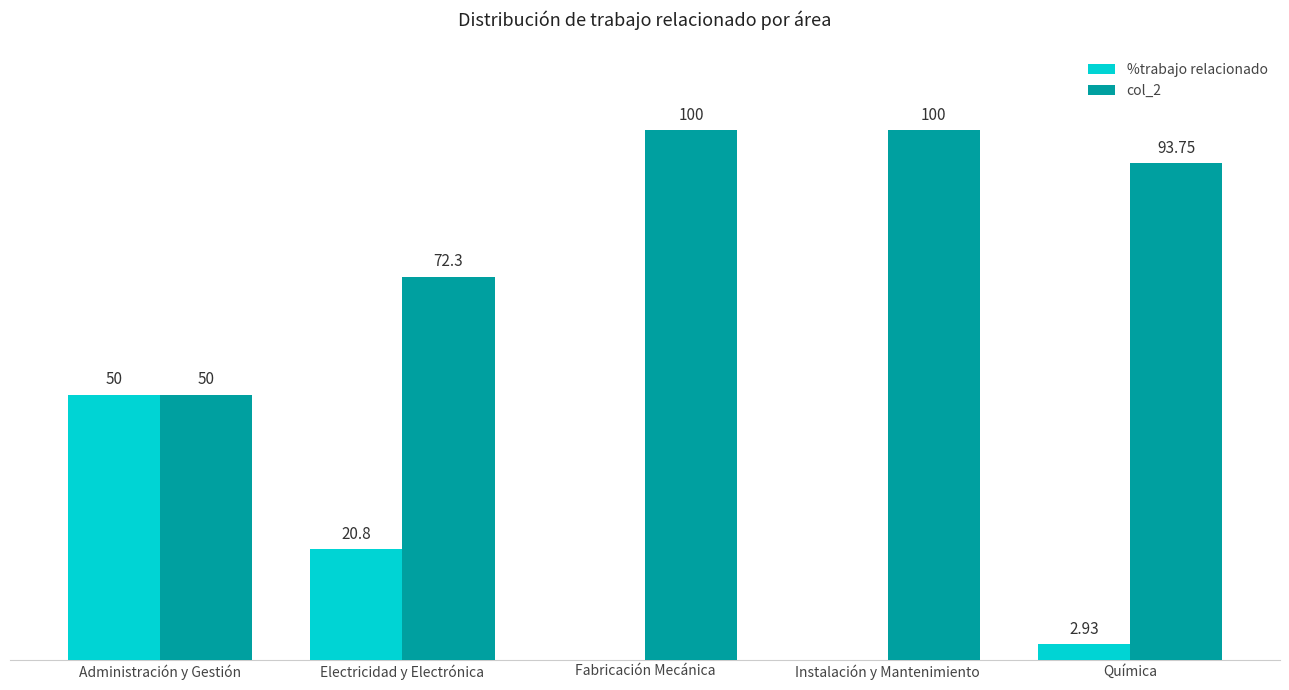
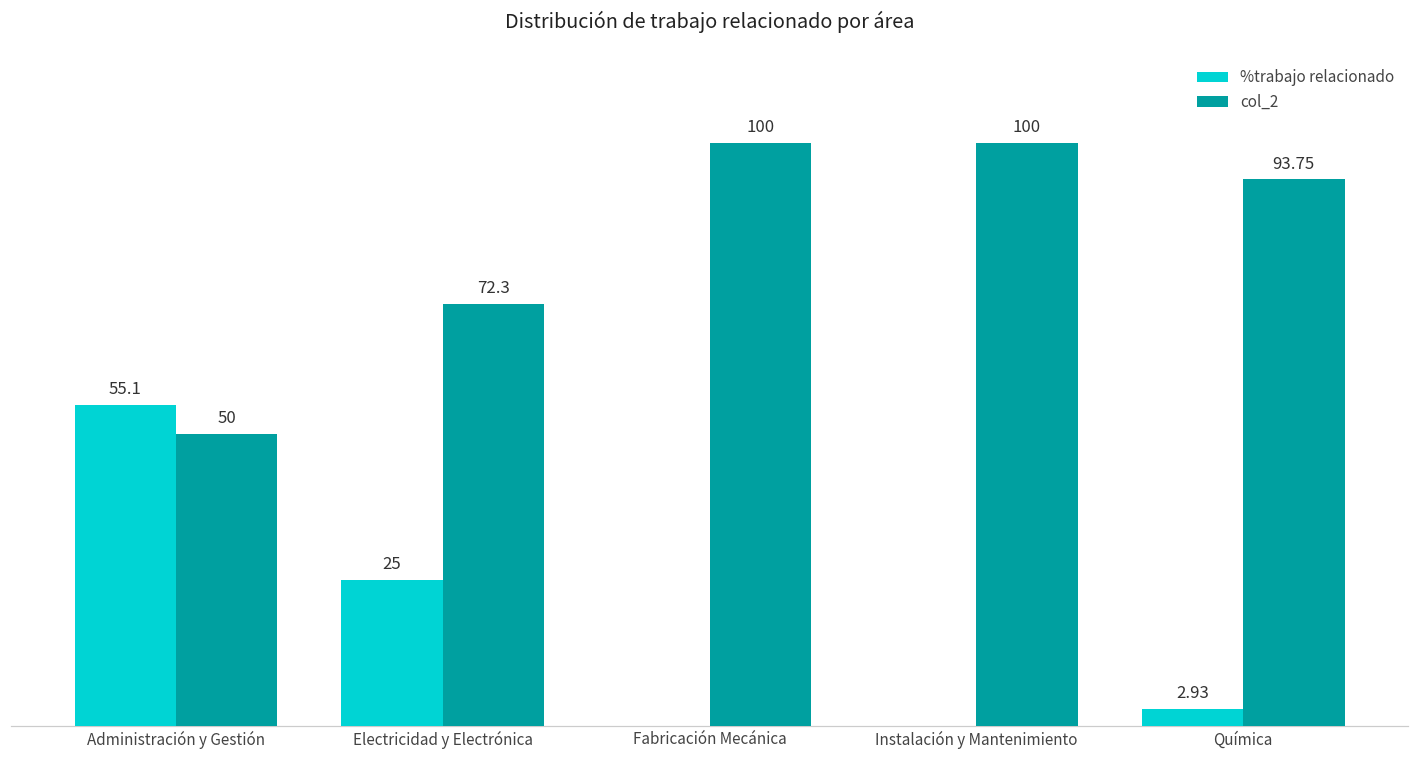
%trabajo relacionado, Administración y Gestión: 50 -> 55.1
%trabajo relacionado, Electricidad y Electrónica: 20.8 -> 25
